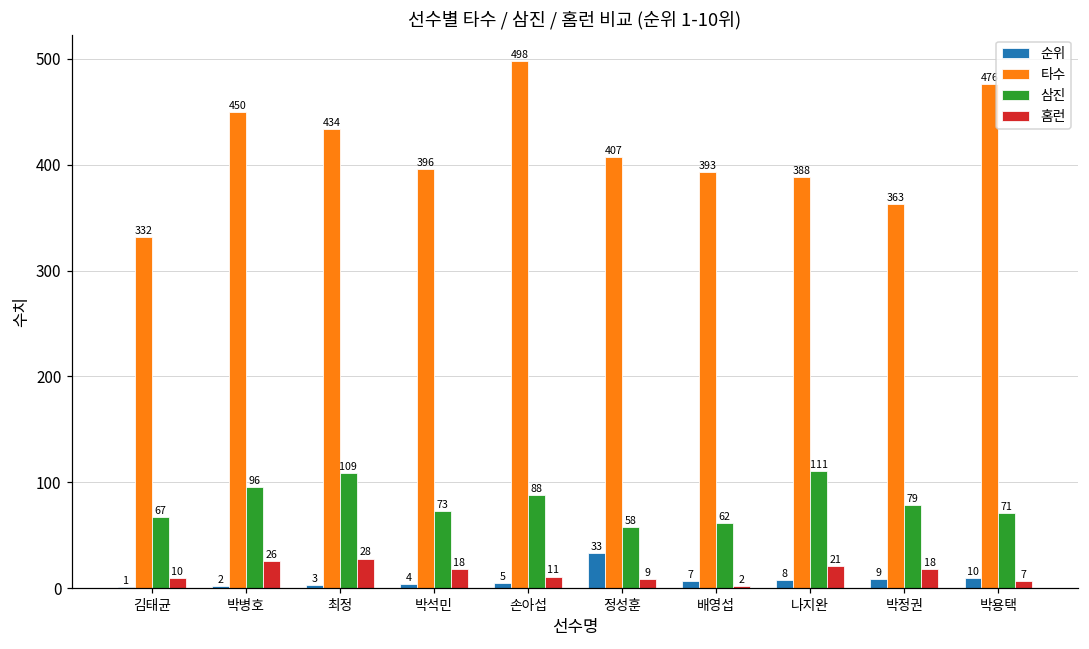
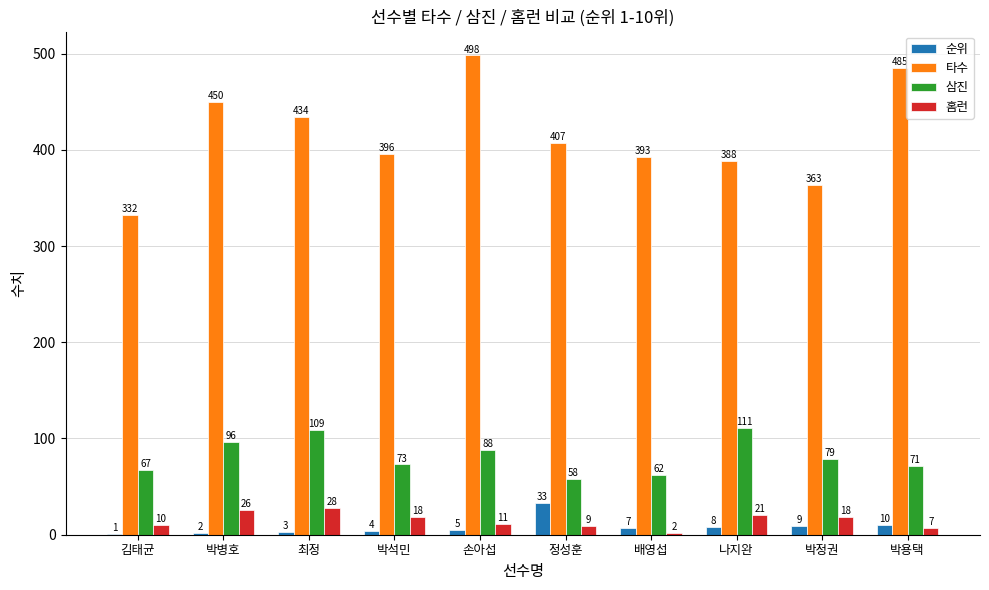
타수, 박용택: 480 -> 490
